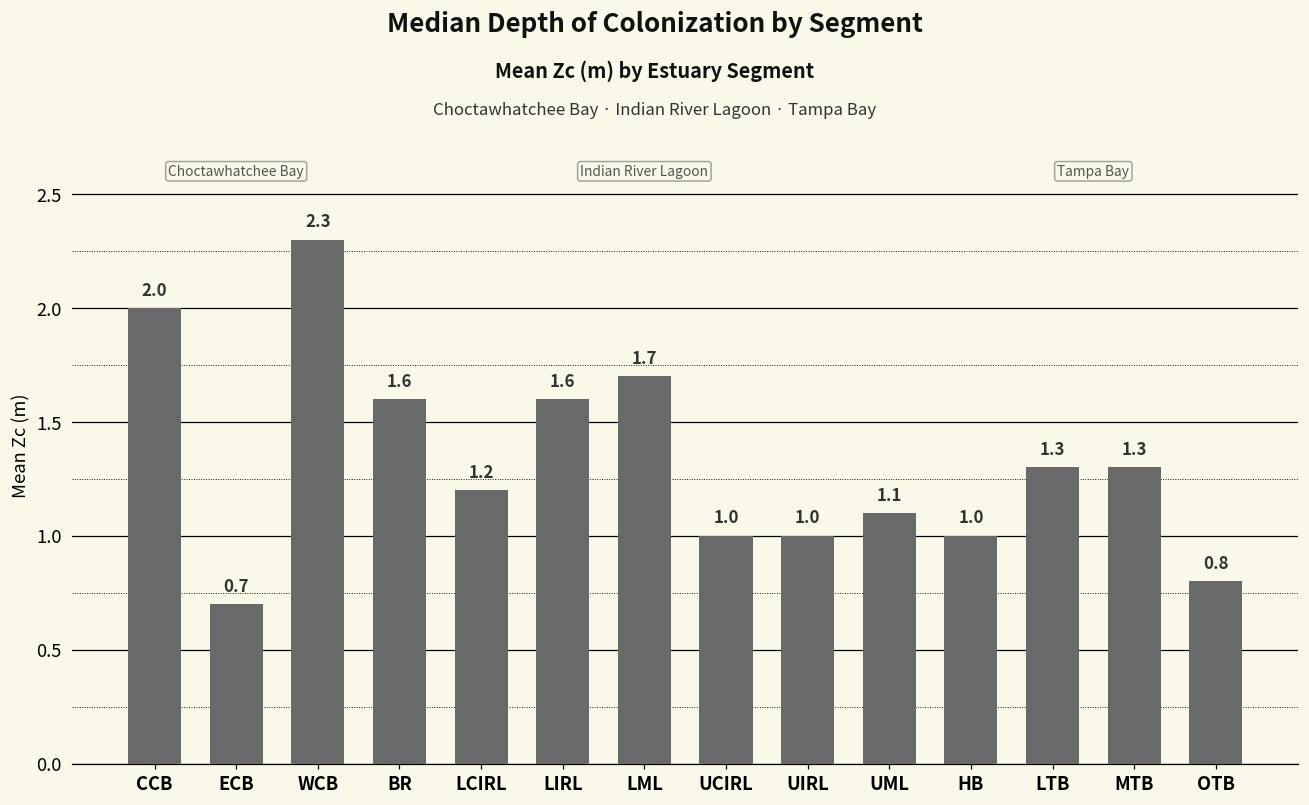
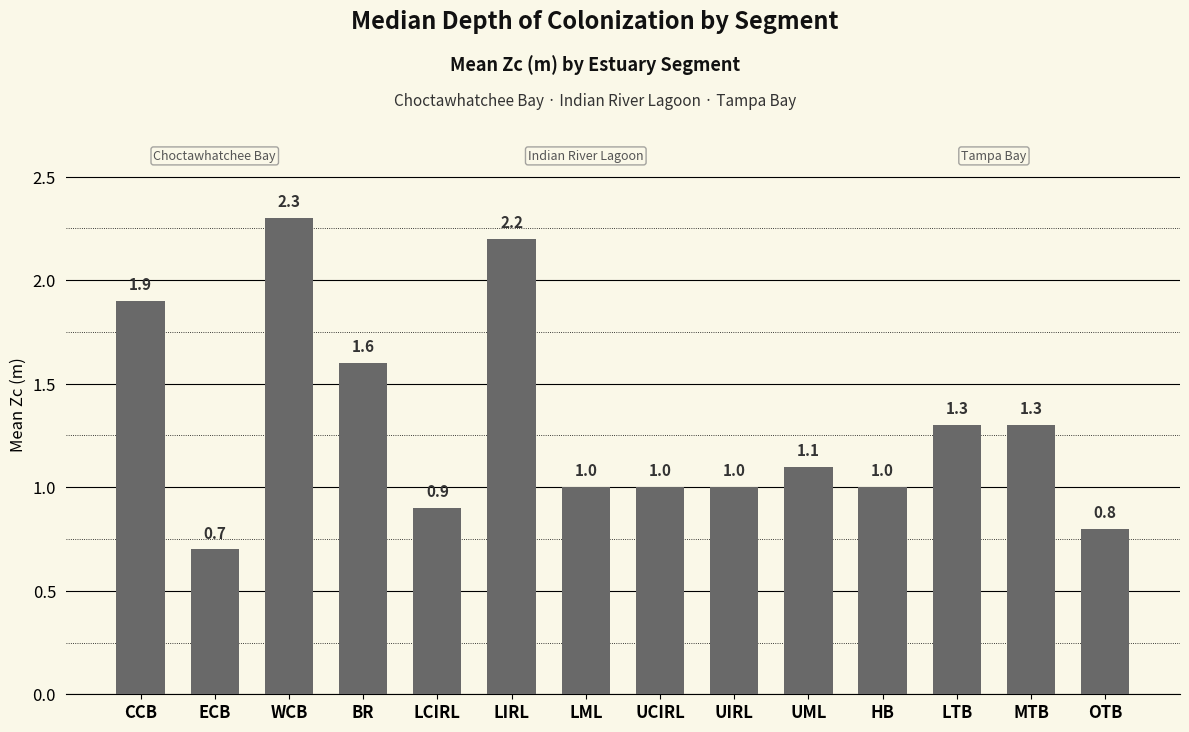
CCB: 2.0 -> 1.9
LCIRL: 1.2 -> 0.9
LIRL: 1.6 -> 2.2
LML: 1.7 -> 1.0
